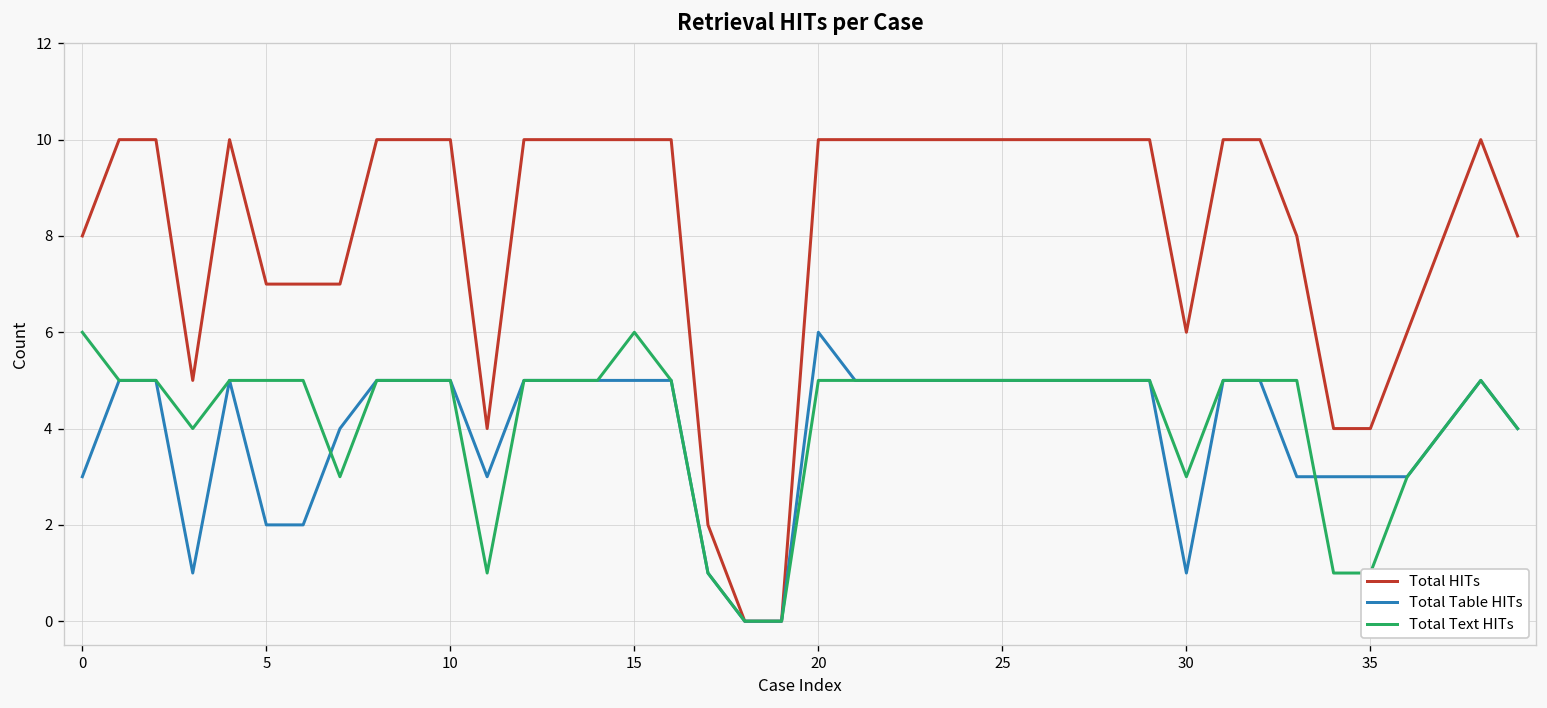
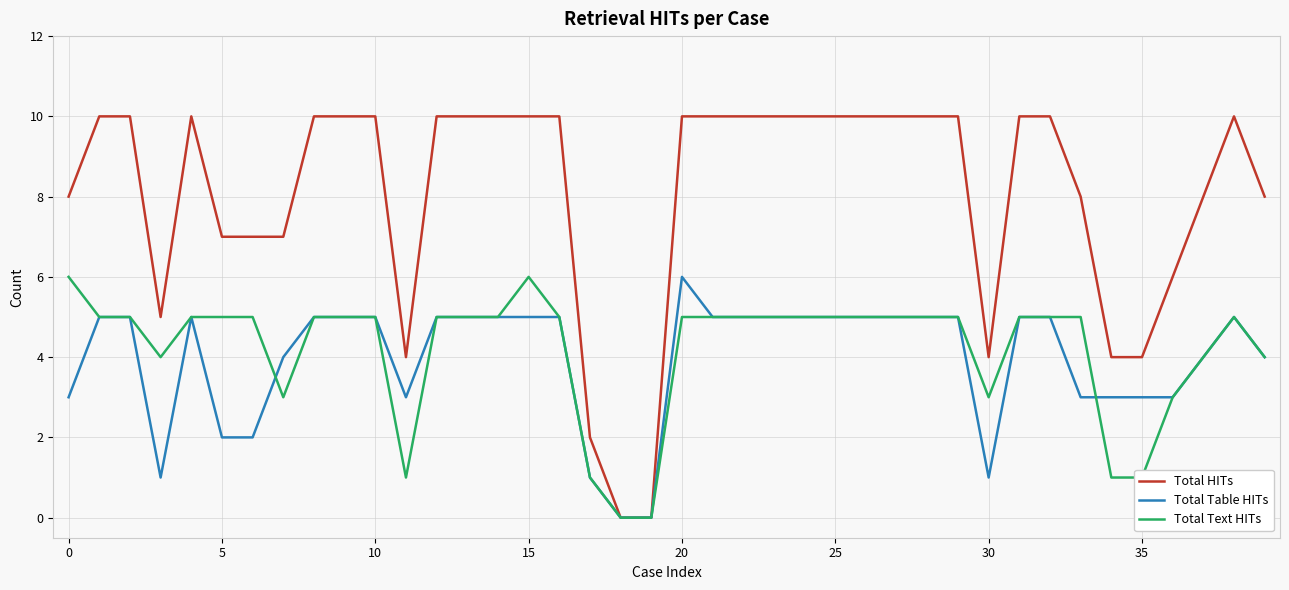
Total HITs, 30: 6 -> 4
